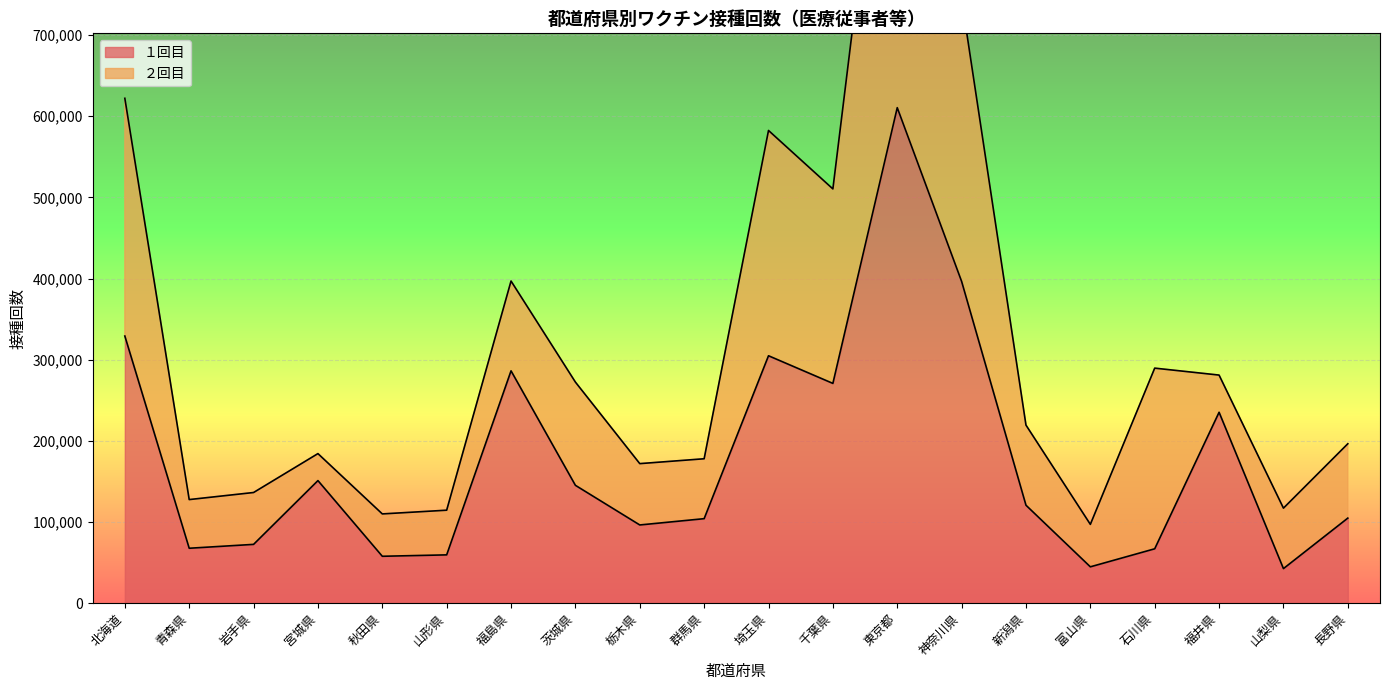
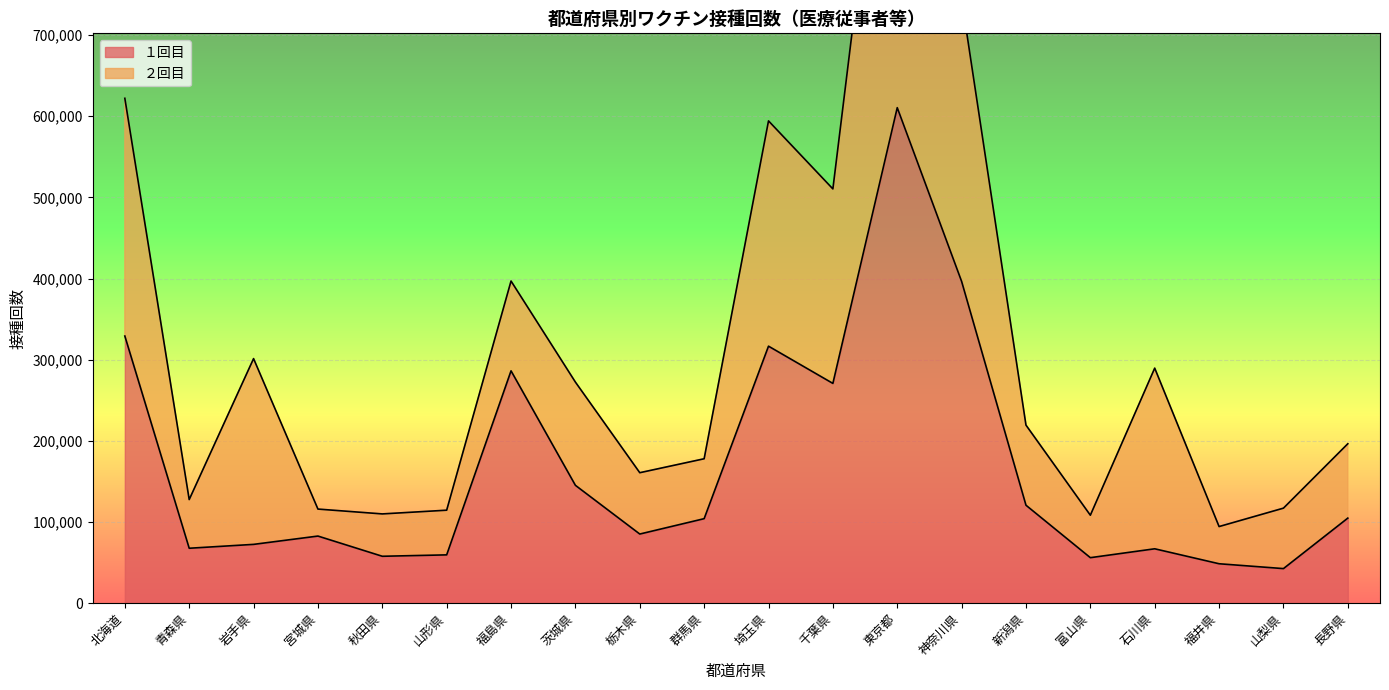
２回目, 岩手県: 60,000 -> 230,000
１回目, 宮城県: 150,000 -> 80,000
１回目, 栃木県: 100,000 -> 90,000
１回目, 埼玉県: 300,000 -> 320,000
１回目, 富山県: 40,000 -> 60,000
１回目, 福井県: 240,000 -> 50,000
